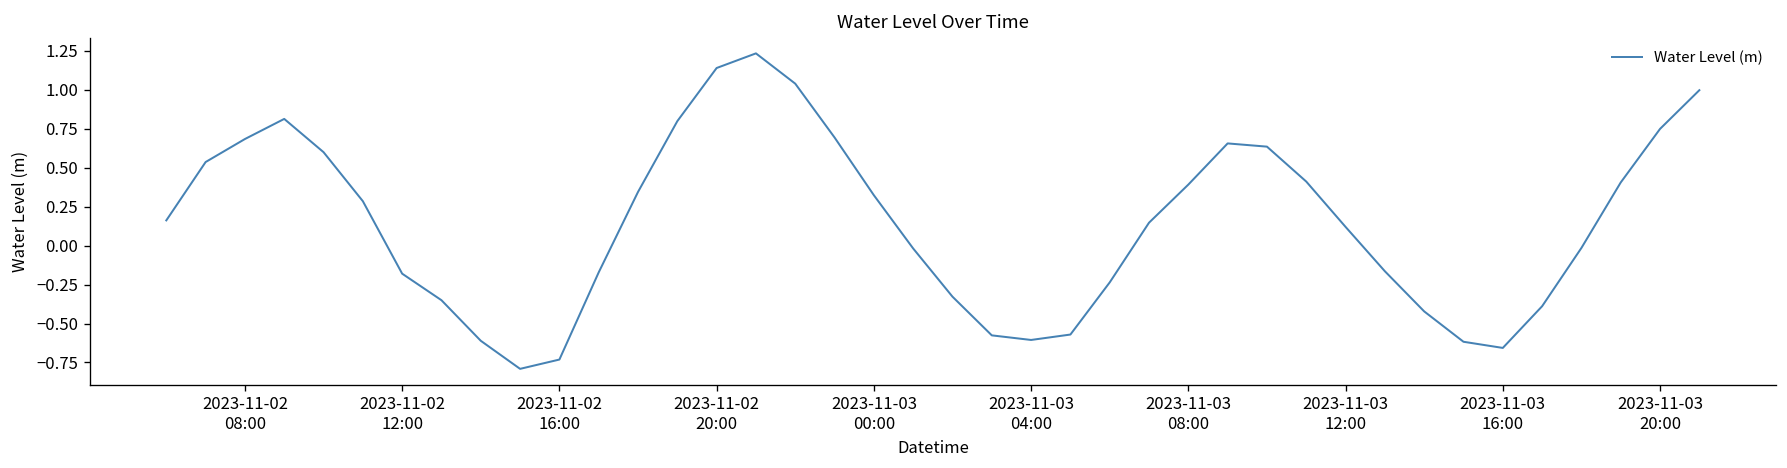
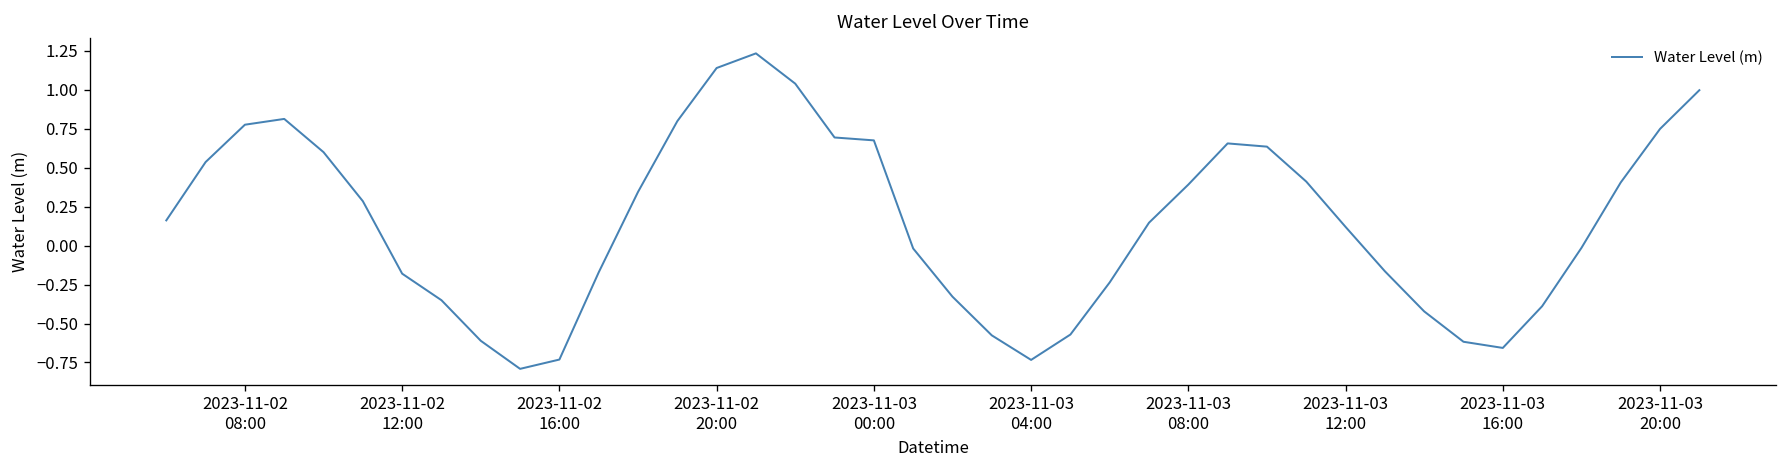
2023-11-02 08:00: 0.68 -> 0.77
2023-11-03 00:00: 0.32 -> 0.67
2023-11-03 04:00: -0.61 -> -0.73
